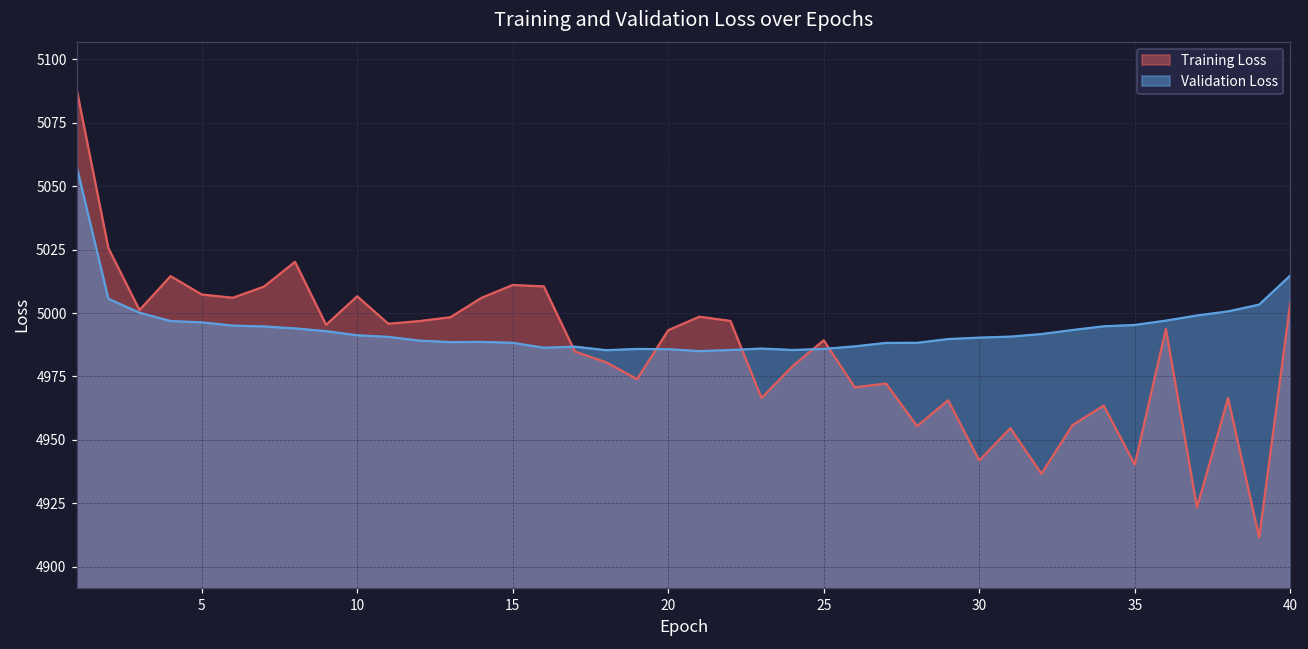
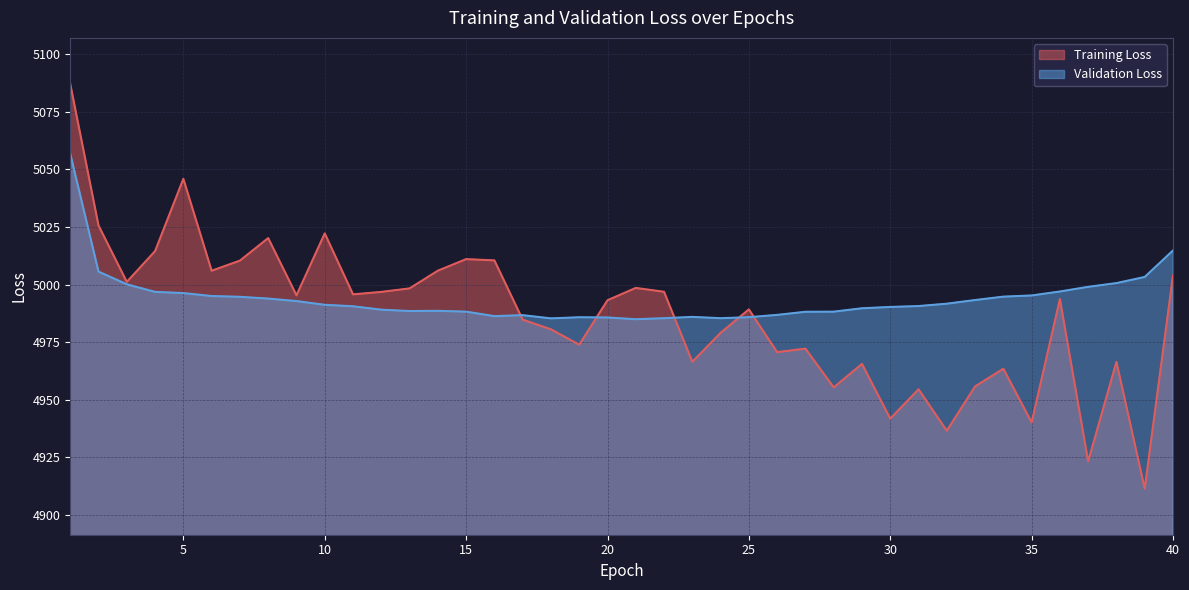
Training Loss, 5: 5007 -> 5046
Training Loss, 10: 5007 -> 5022
